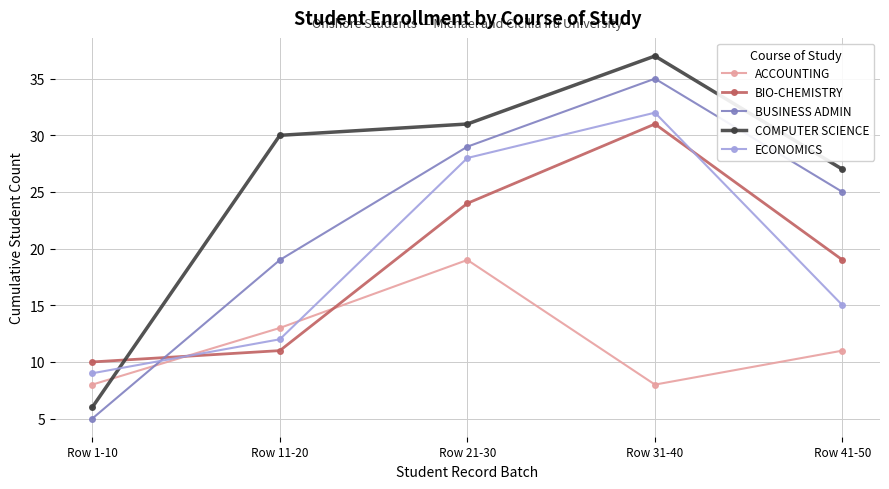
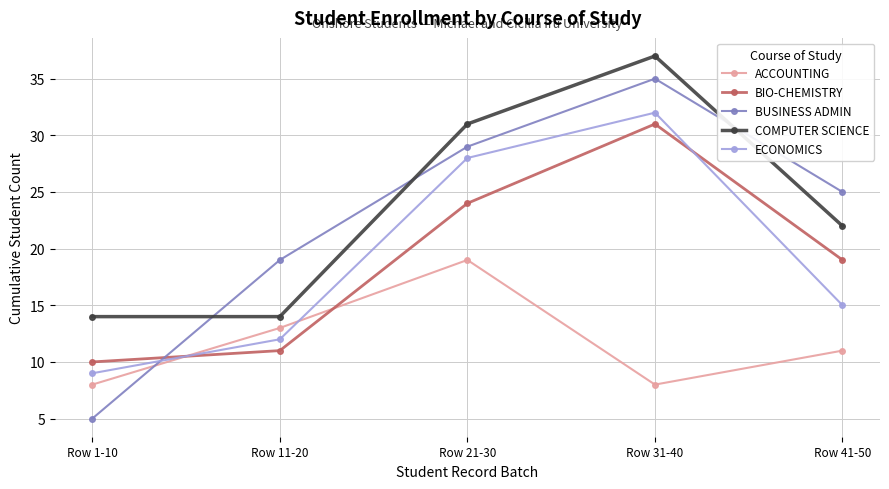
COMPUTER SCIENCE, Row 1-10: 6 -> 14
COMPUTER SCIENCE, Row 11-20: 30 -> 14
COMPUTER SCIENCE, Row 41-50: 27 -> 22
